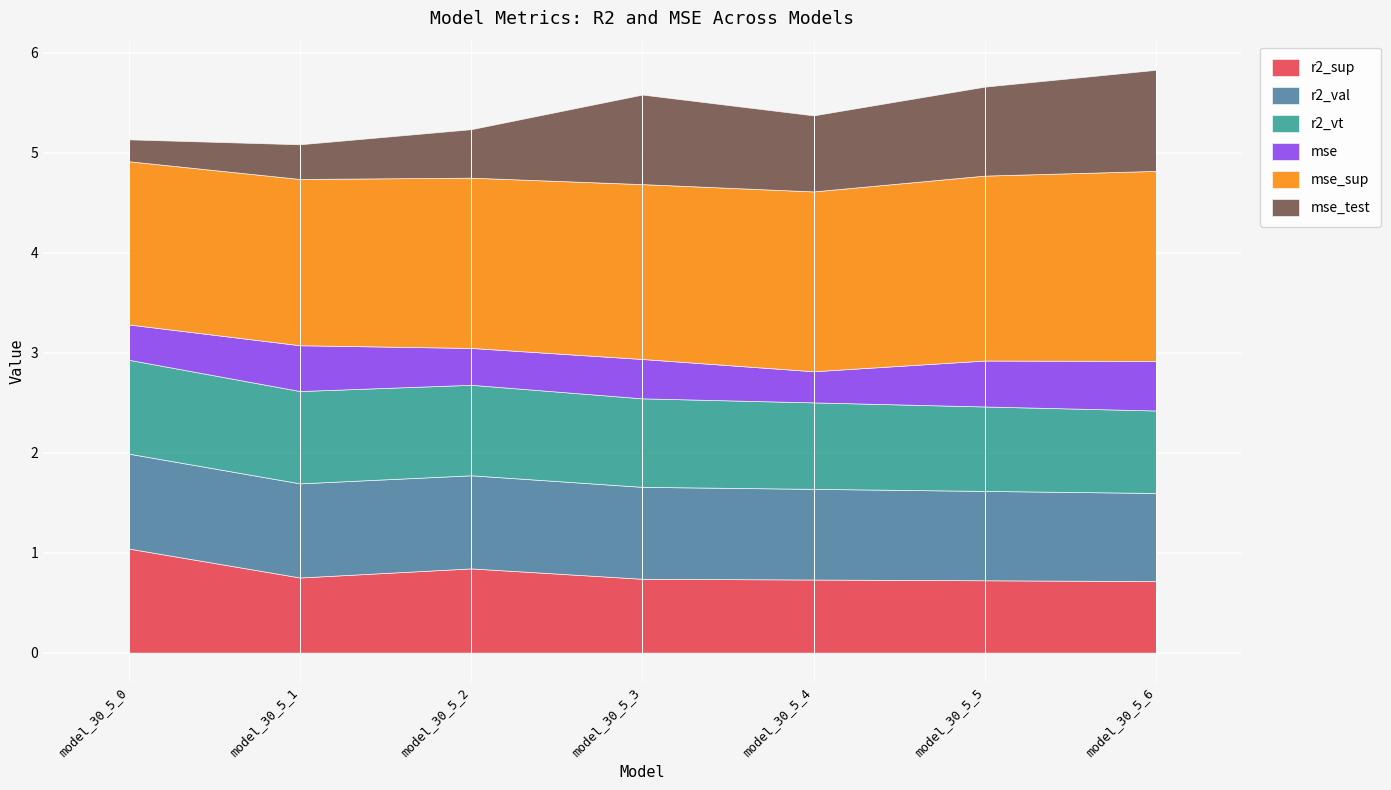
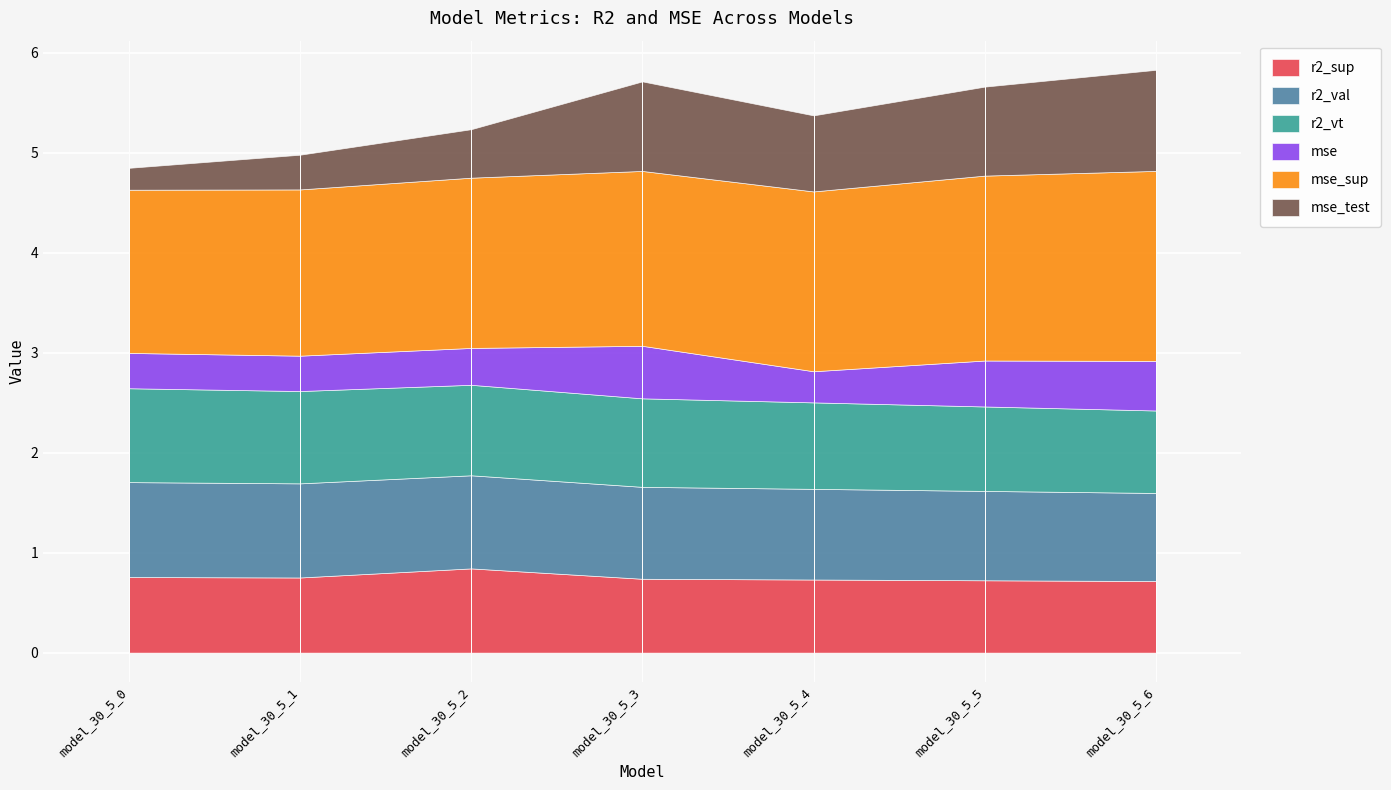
r2_sup, model_30_5_0: 1.0 -> 0.8
mse, model_30_5_1: 0.5 -> 0.4
mse, model_30_5_3: 0.4 -> 0.5
